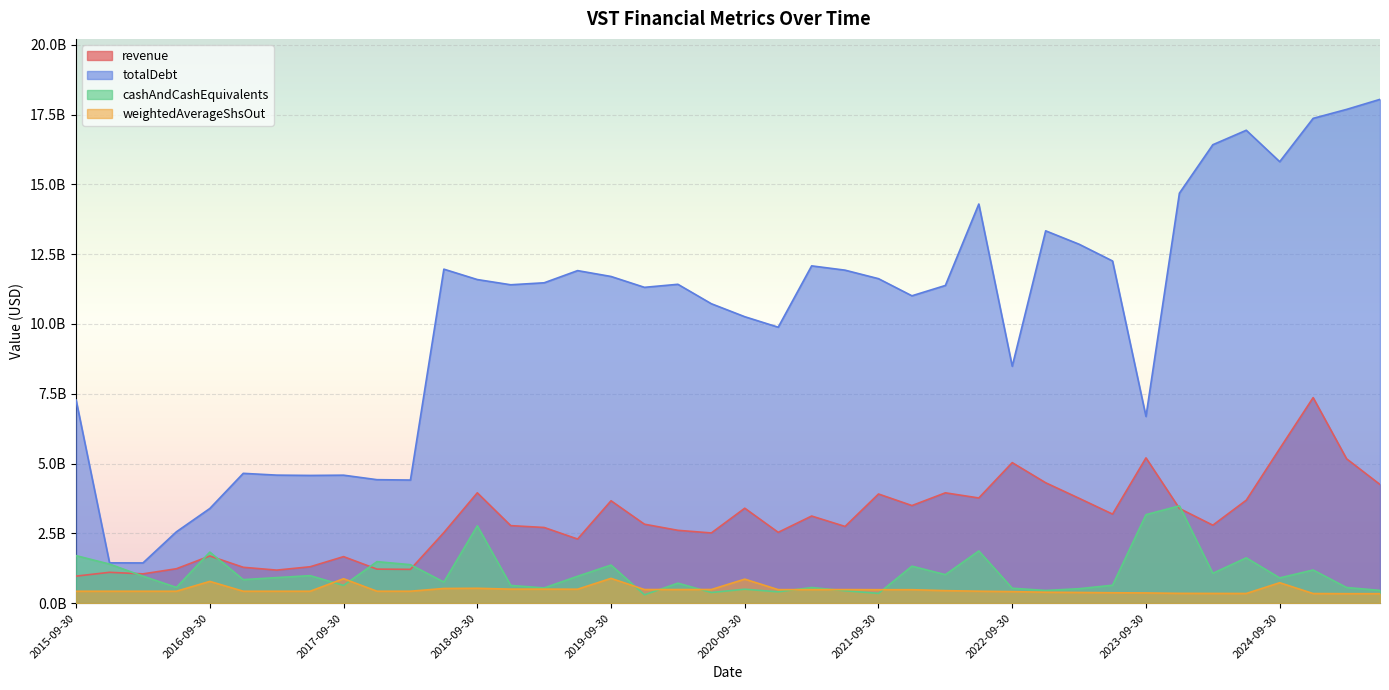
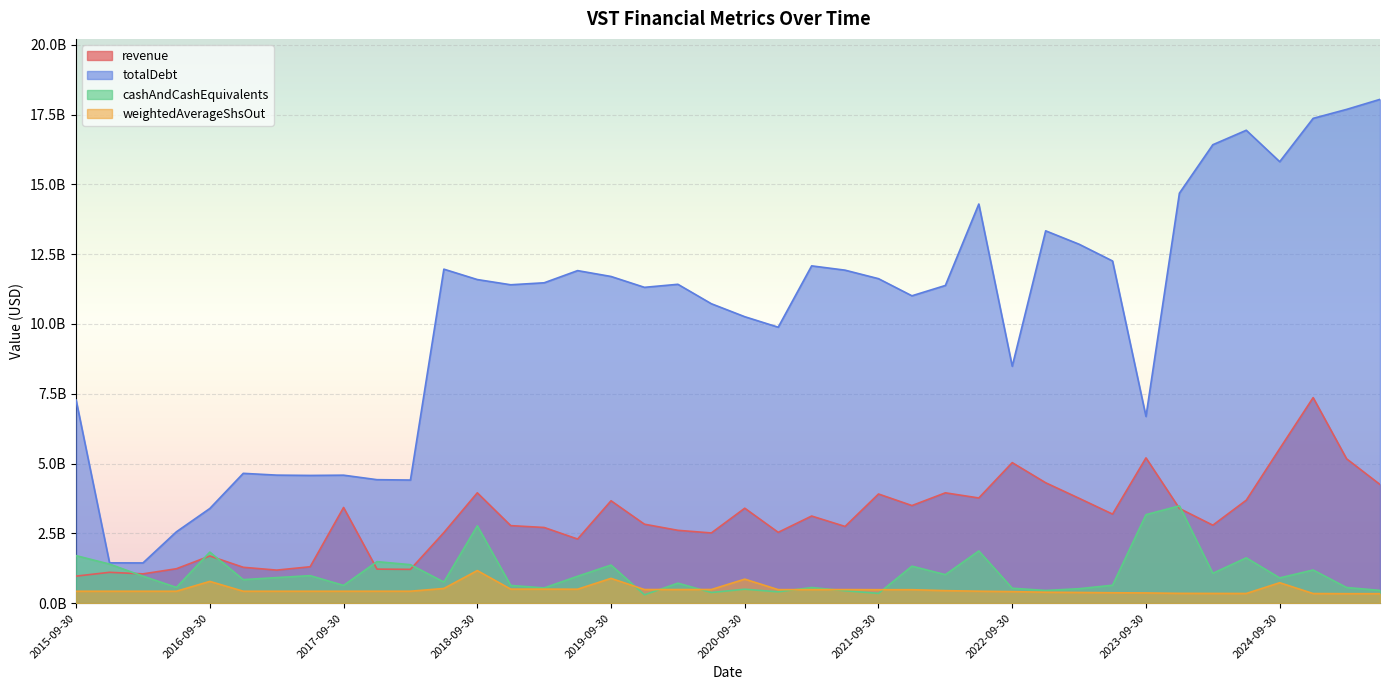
revenue, 2017-09-30: 1700000000 -> 3400000000
weightedAverageShsOut, 2017-09-30: 900000000 -> 400000000
weightedAverageShsOut, 2018-09-30: 500000000 -> 1200000000
